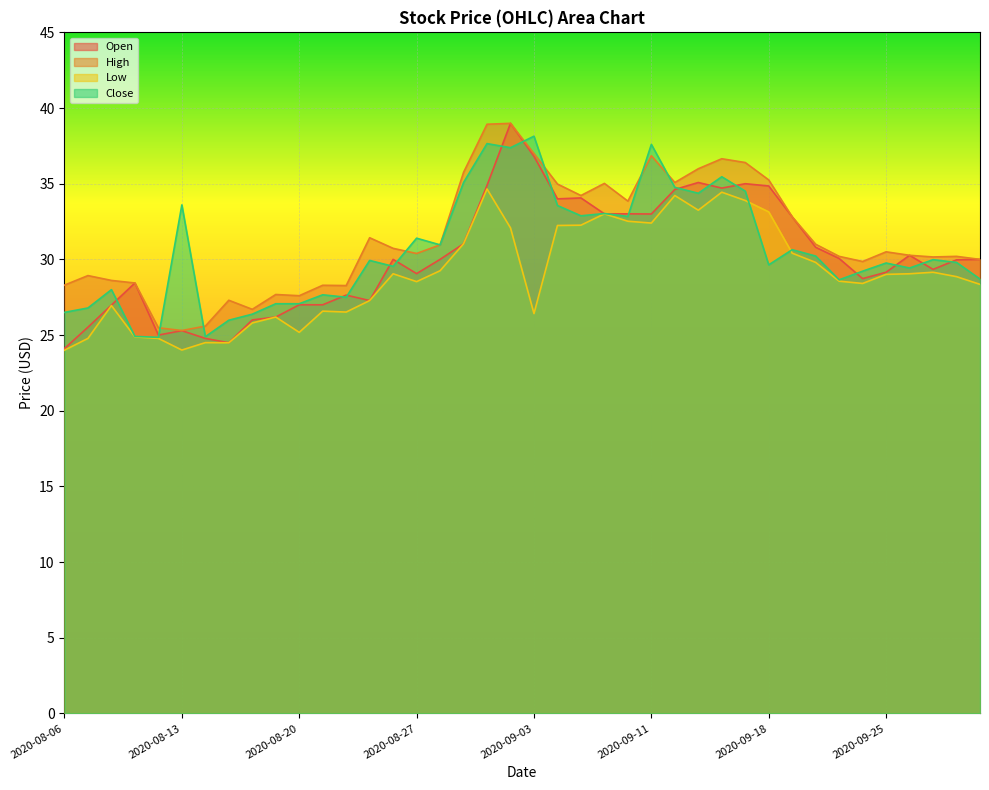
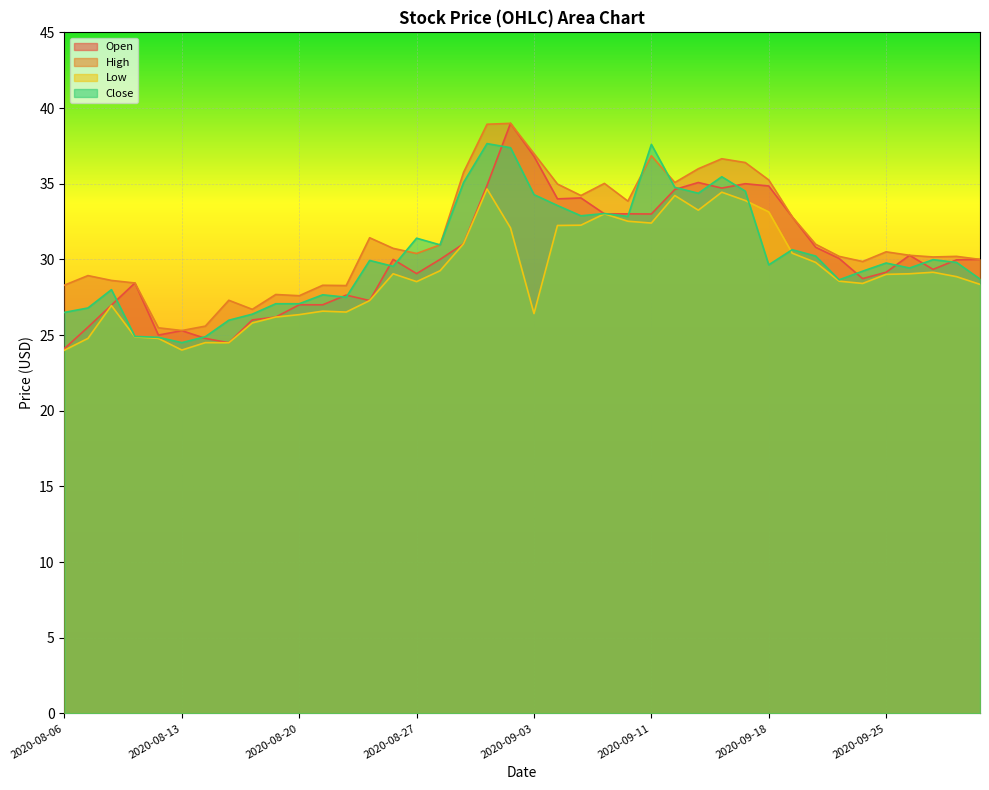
Close, 2020-08-13: 33.6 -> 24.5
Low, 2020-08-20: 25.2 -> 26.4
Close, 2020-09-03: 38.1 -> 34.3
